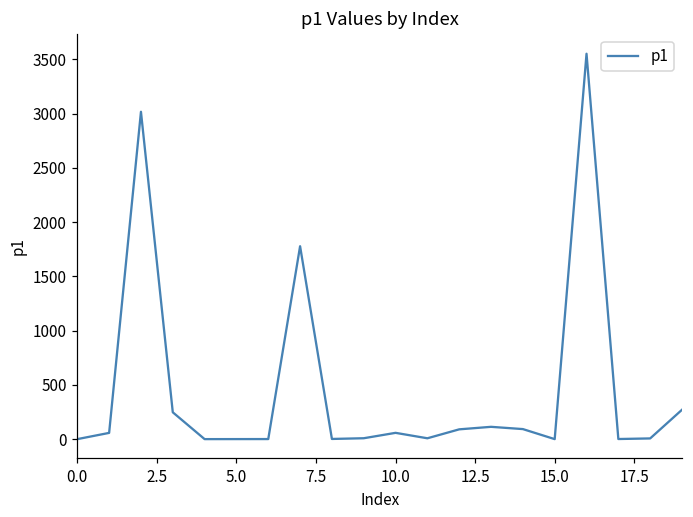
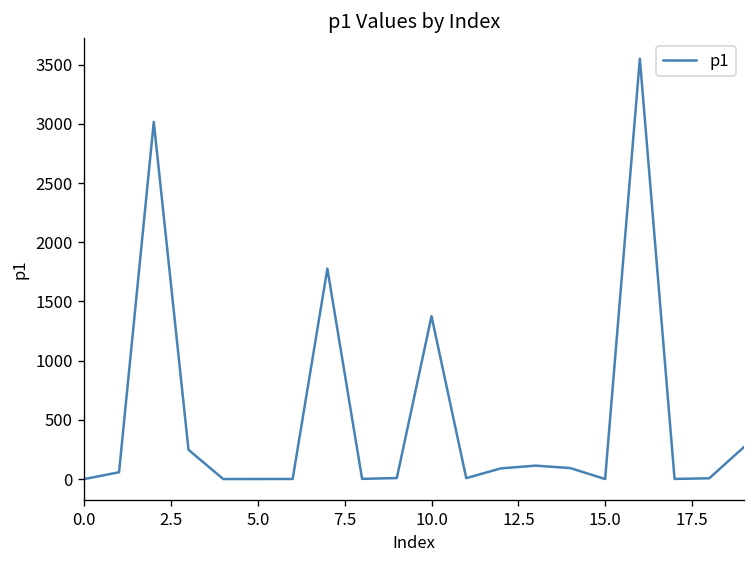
10.0: 100 -> 1400
